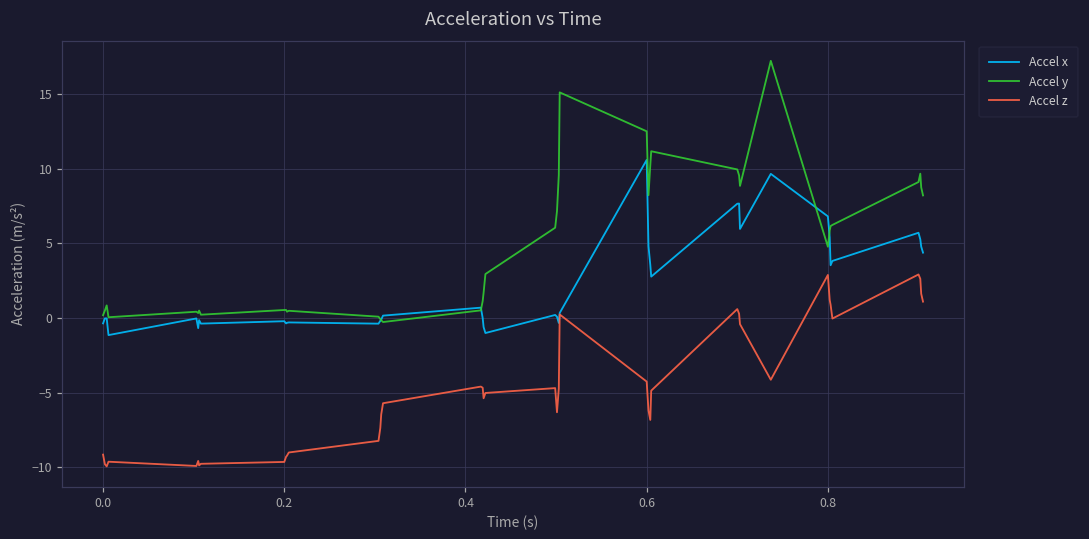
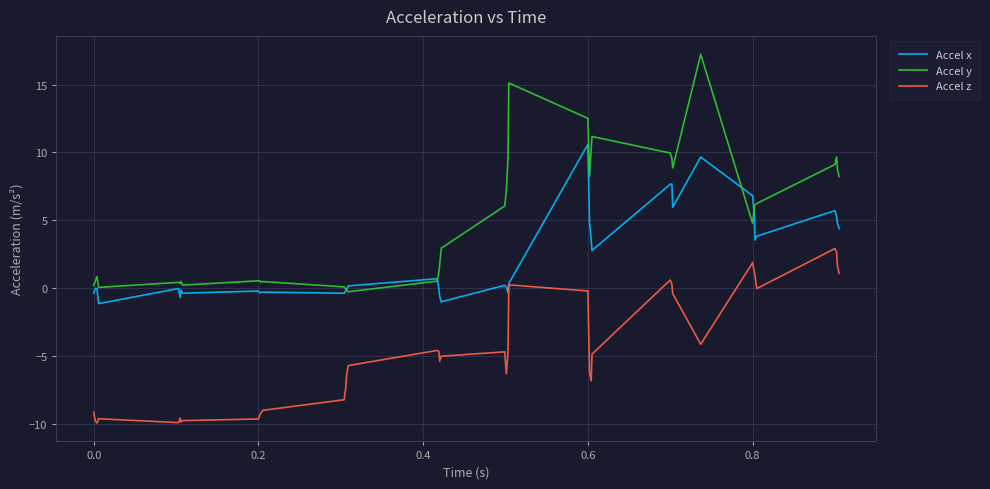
Accel z, 0.6: -4.3 -> -0.2
Accel z, 0.8: 2.9 -> 1.9
